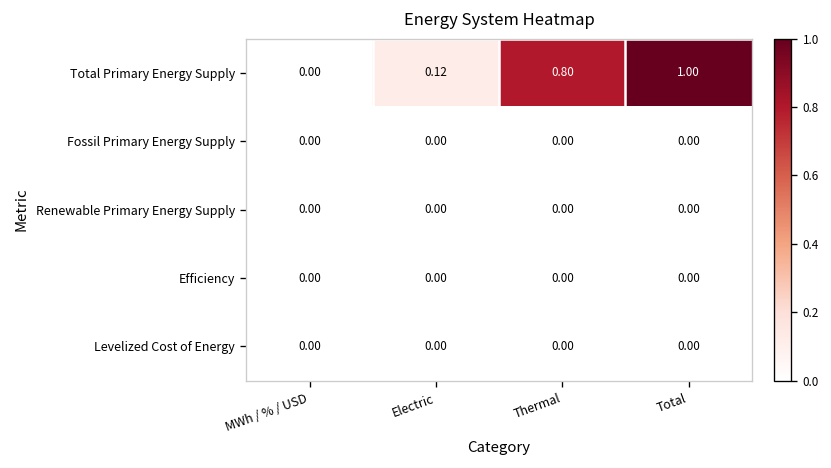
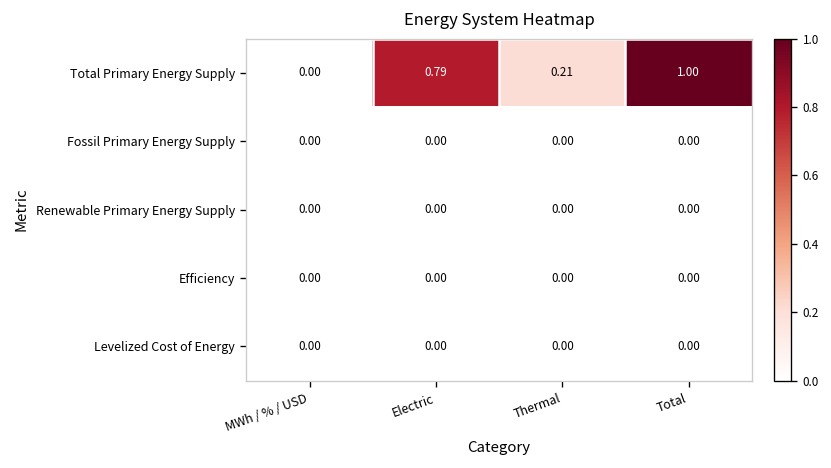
Total Primary Energy Supply, Electric: 0.12 -> 0.79
Total Primary Energy Supply, Thermal: 0.80 -> 0.21
